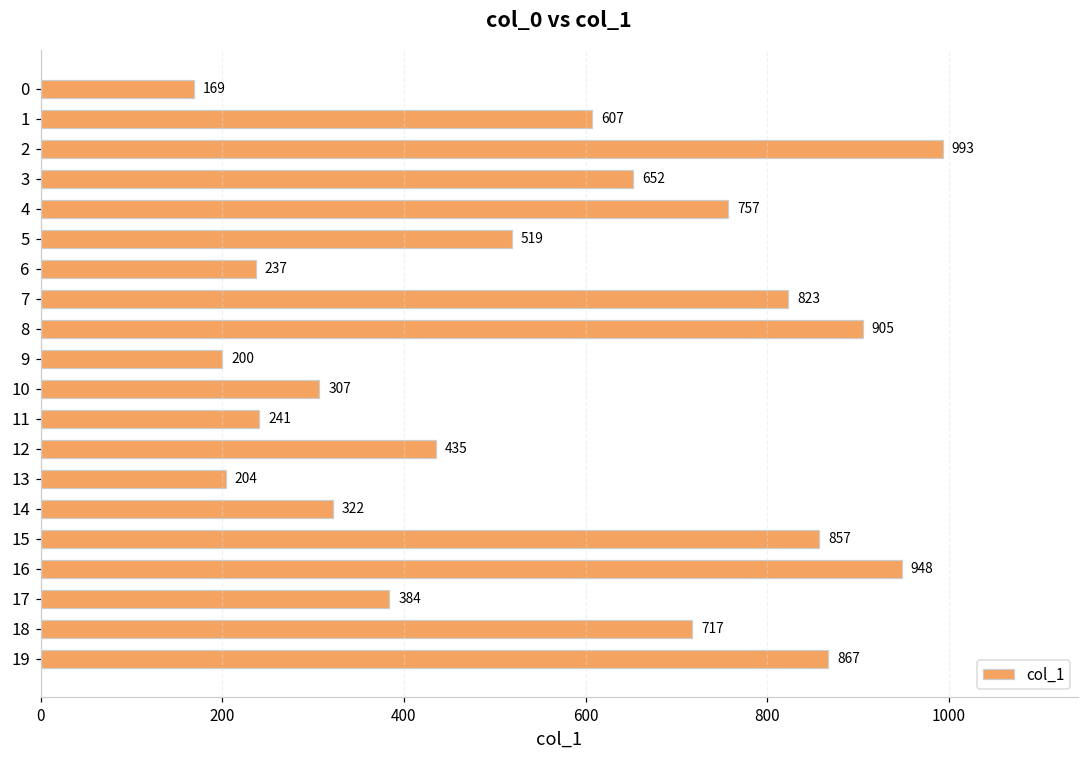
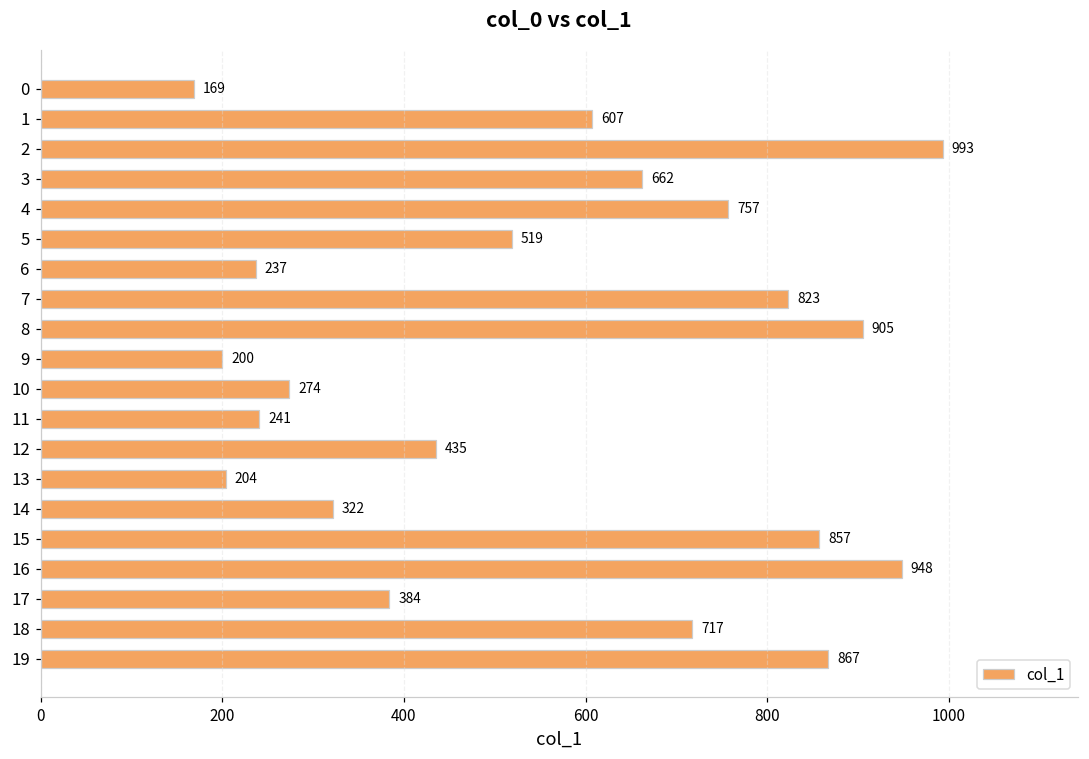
3: 652 -> 662
10: 307 -> 274
